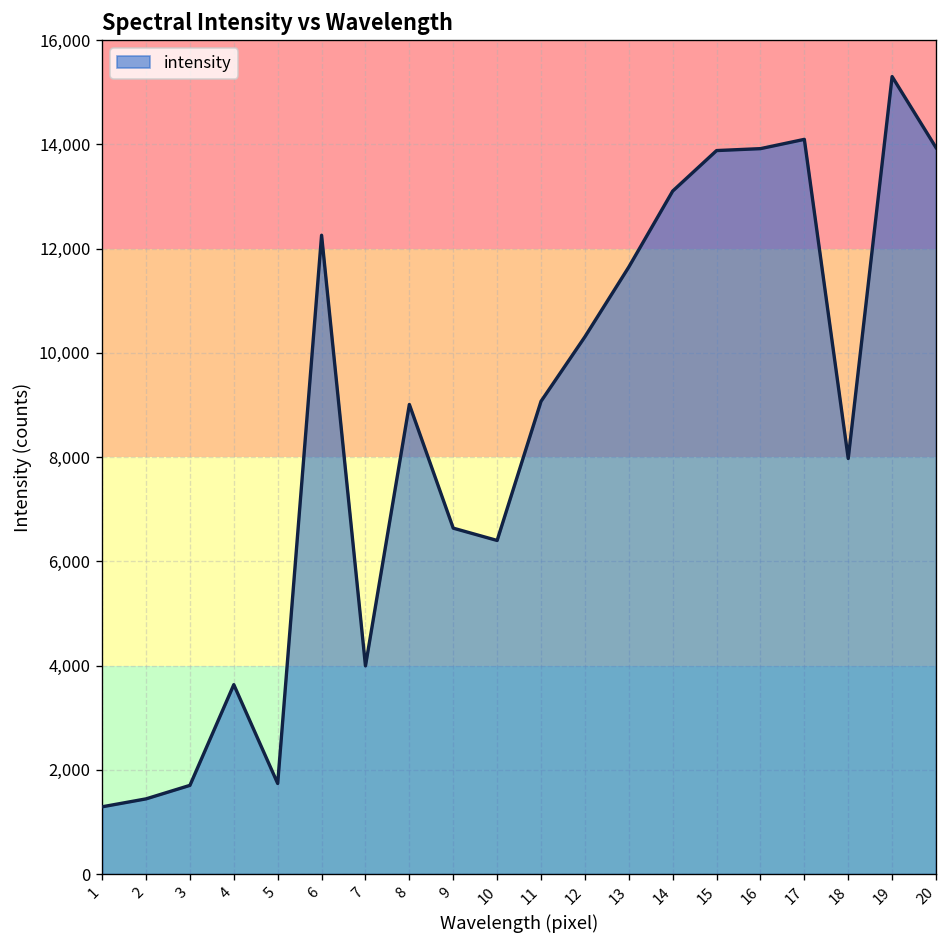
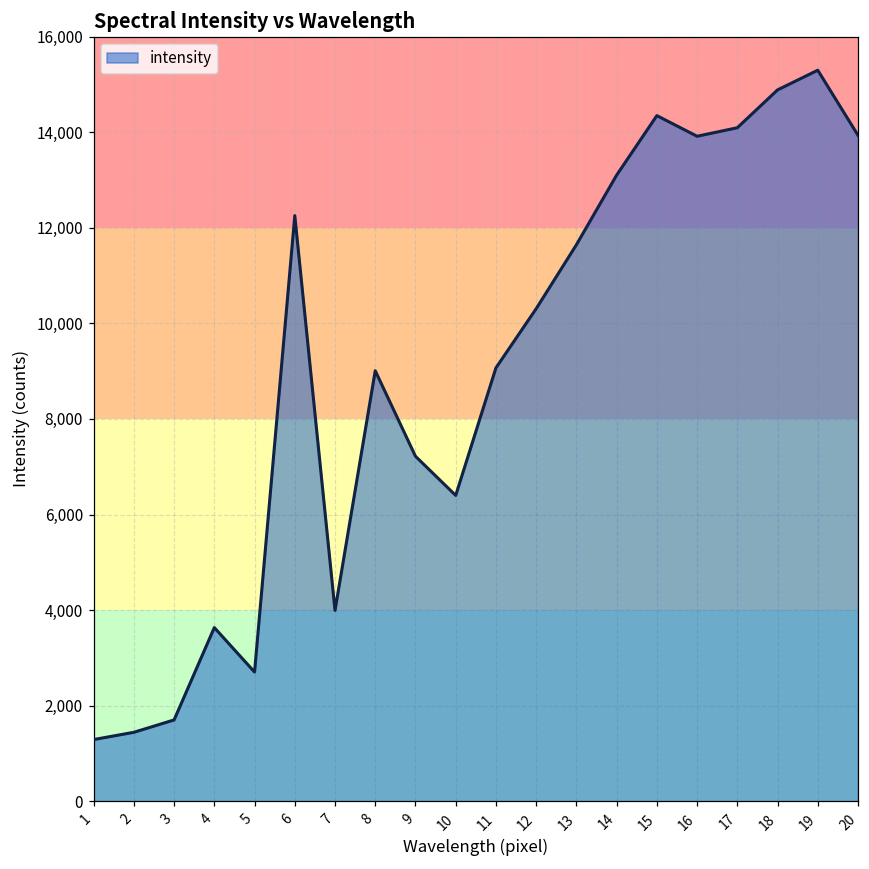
5: 1,700 -> 2,700
9: 6,600 -> 7,200
15: 13,900 -> 14,300
18: 8,000 -> 14,900
